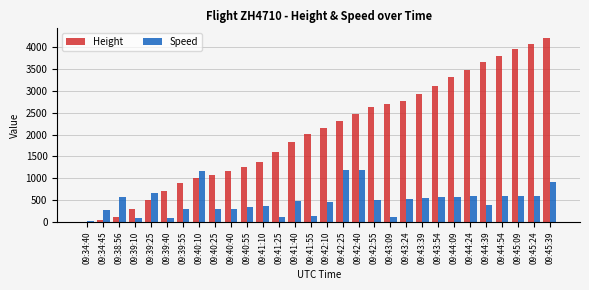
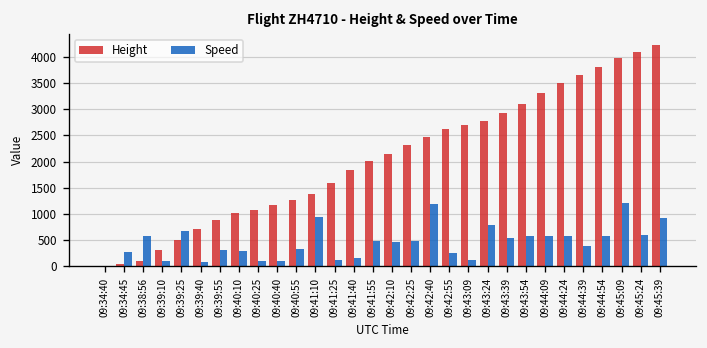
Speed, 09:40:10: 1200 -> 300
Speed, 09:40:25: 300 -> 100
Speed, 09:40:40: 300 -> 100
Speed, 09:41:10: 400 -> 900
Speed, 09:41:40: 500 -> 200
Speed, 09:41:55: 100 -> 500
Speed, 09:42:25: 1200 -> 500
Speed, 09:42:55: 500 -> 300
Speed, 09:43:24: 500 -> 800
Speed, 09:45:09: 600 -> 1200
